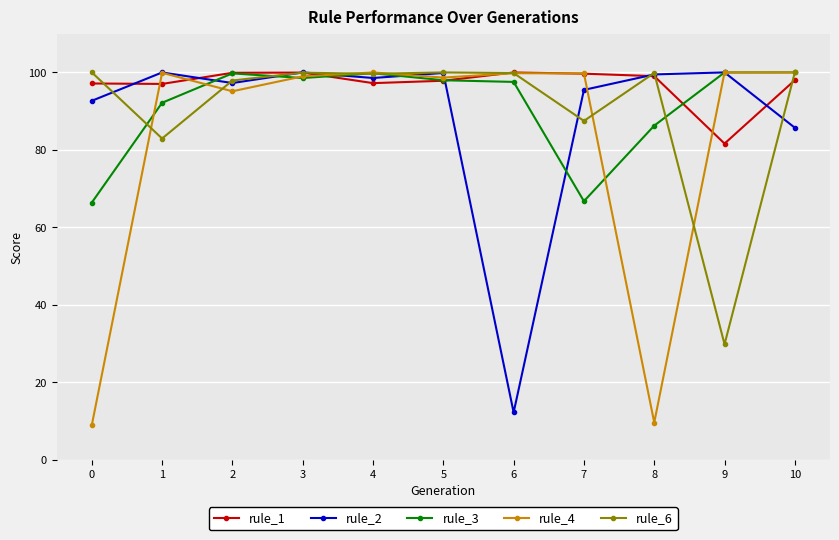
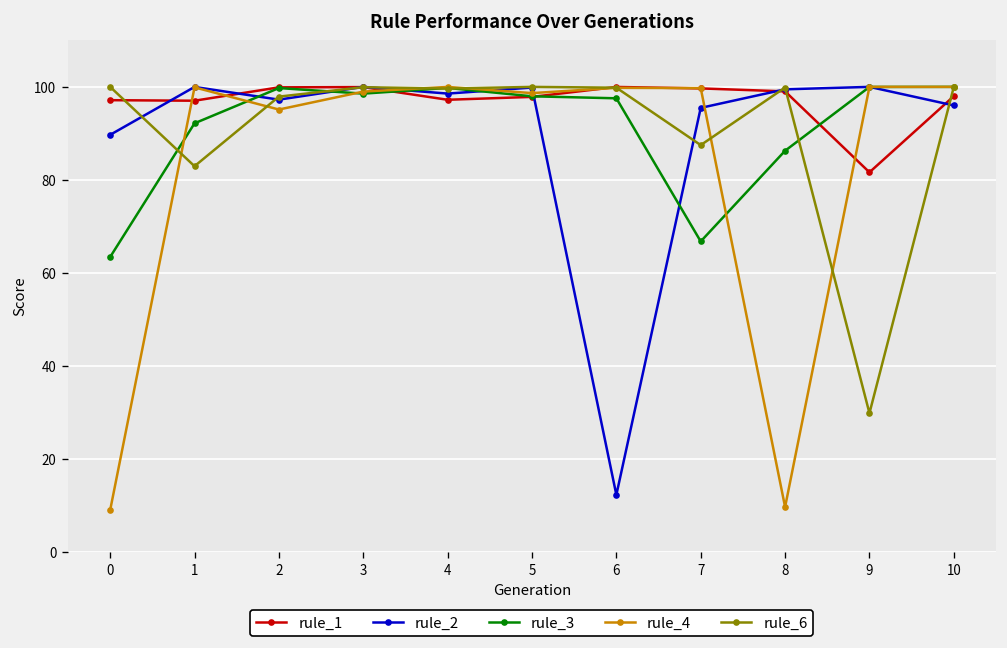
rule_2, 0: 93 -> 90
rule_3, 0: 66 -> 63
rule_2, 10: 86 -> 96
